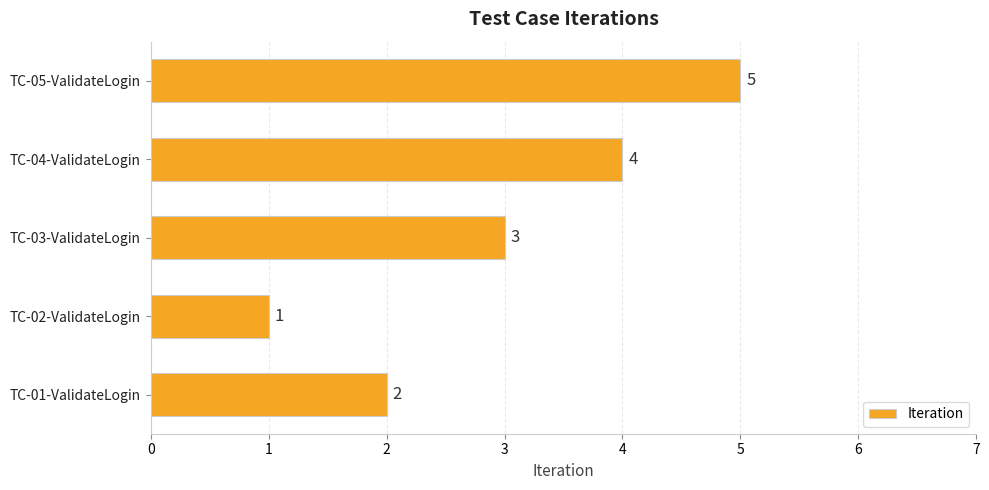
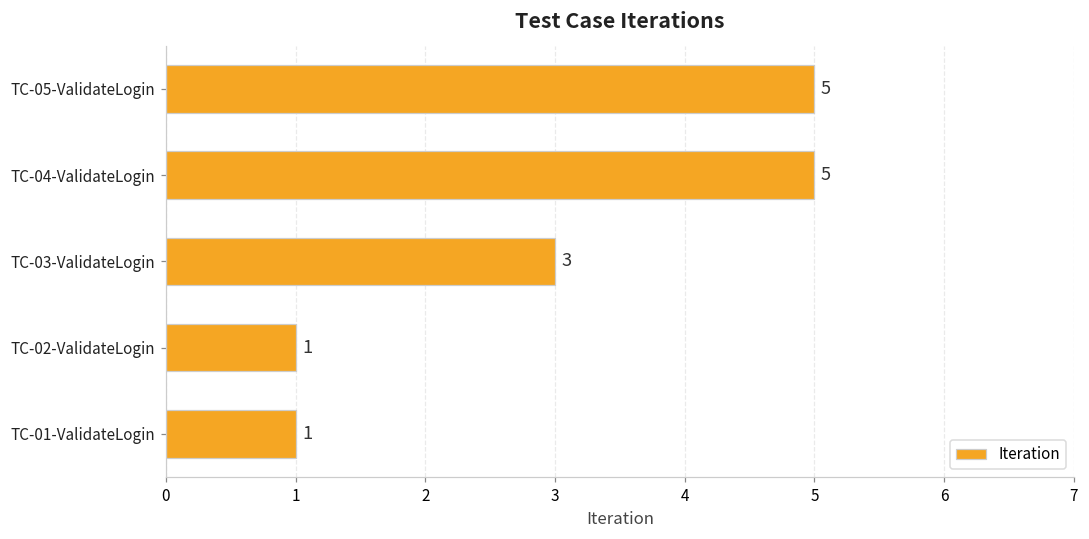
TC-04-ValidateLogin: 4 -> 5
TC-01-ValidateLogin: 2 -> 1
